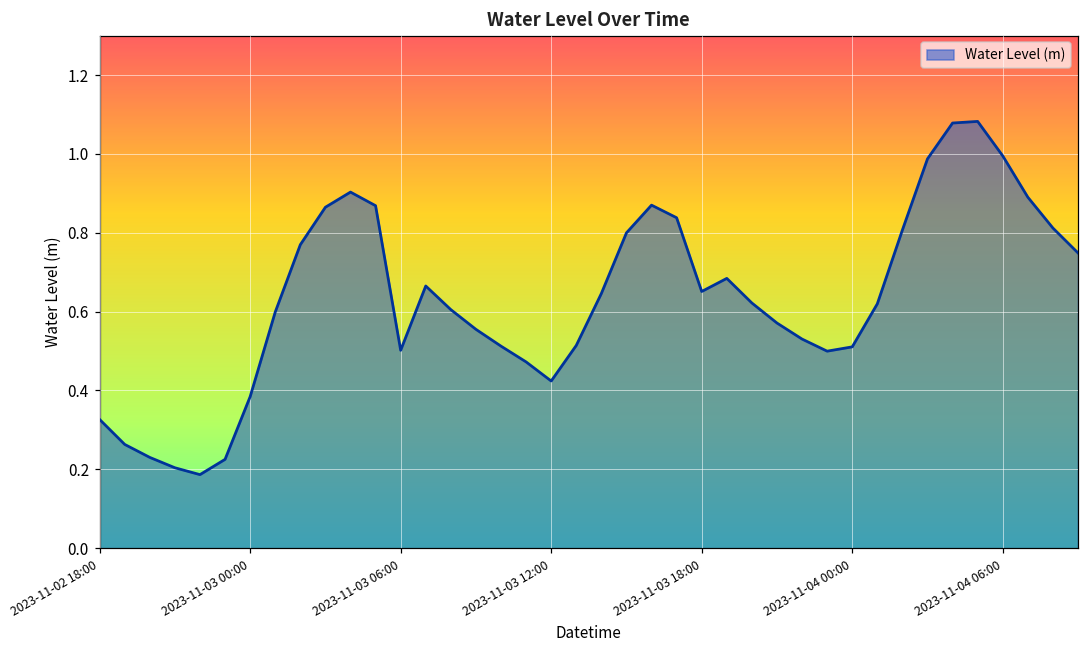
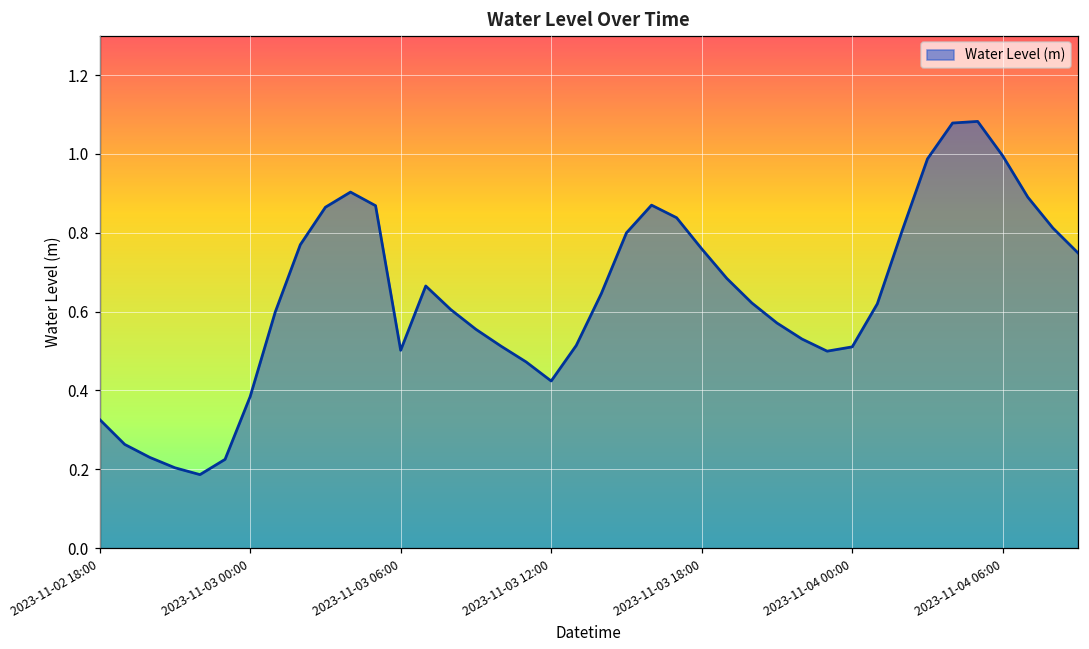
2023-11-03 18:00: 0.65 -> 0.76
